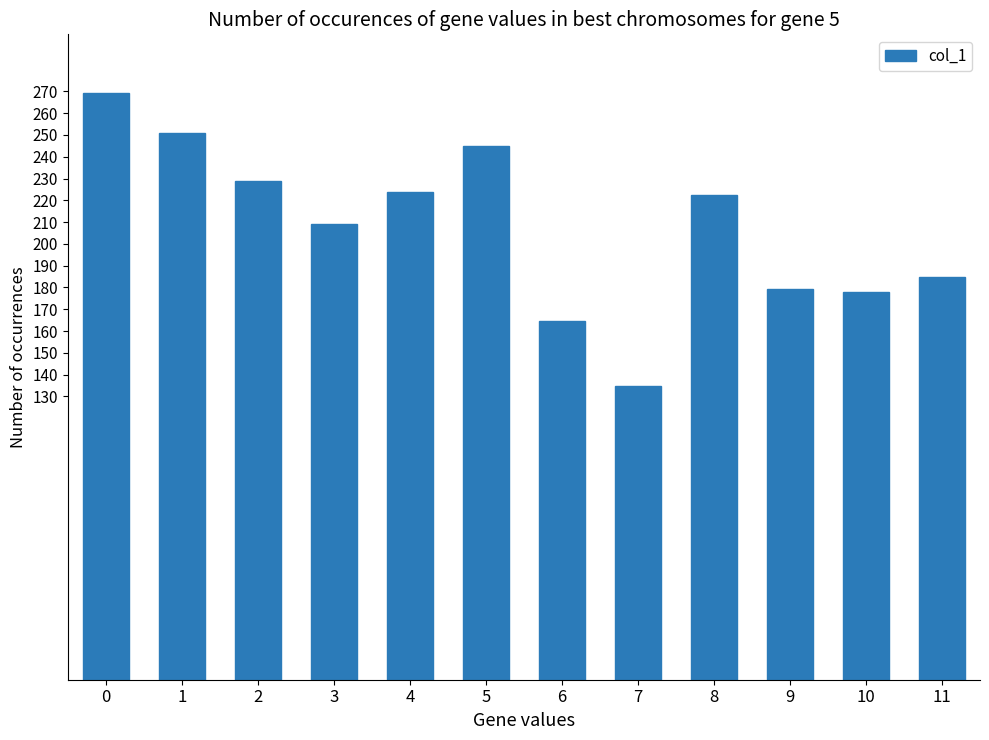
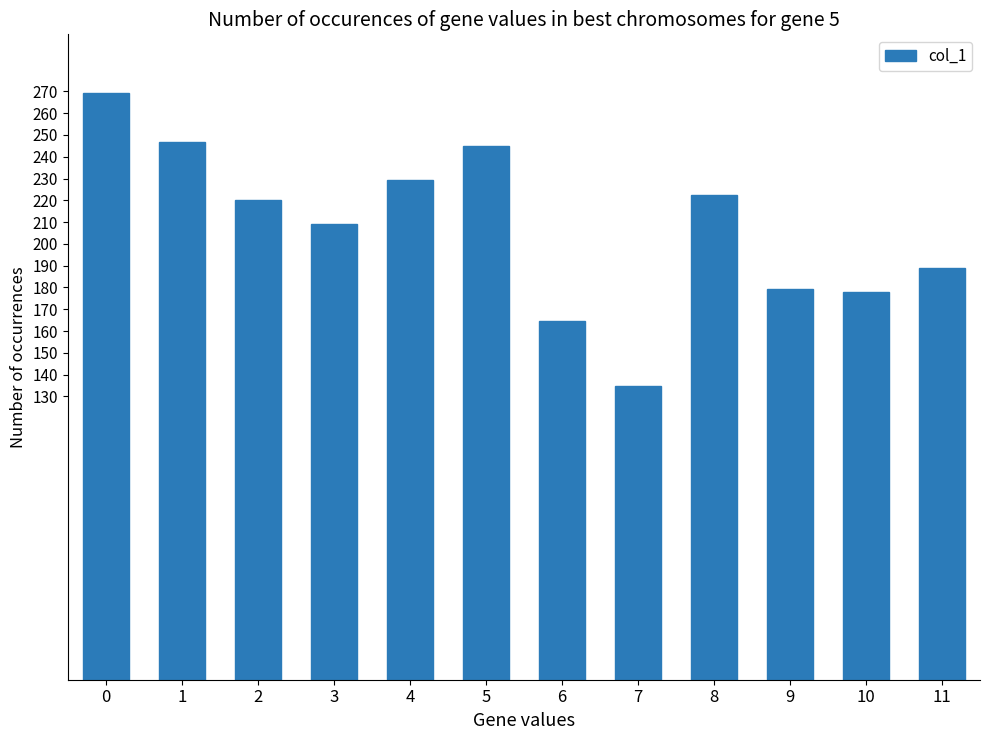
1: 251 -> 247
2: 229 -> 220
4: 224 -> 230
11: 185 -> 189
